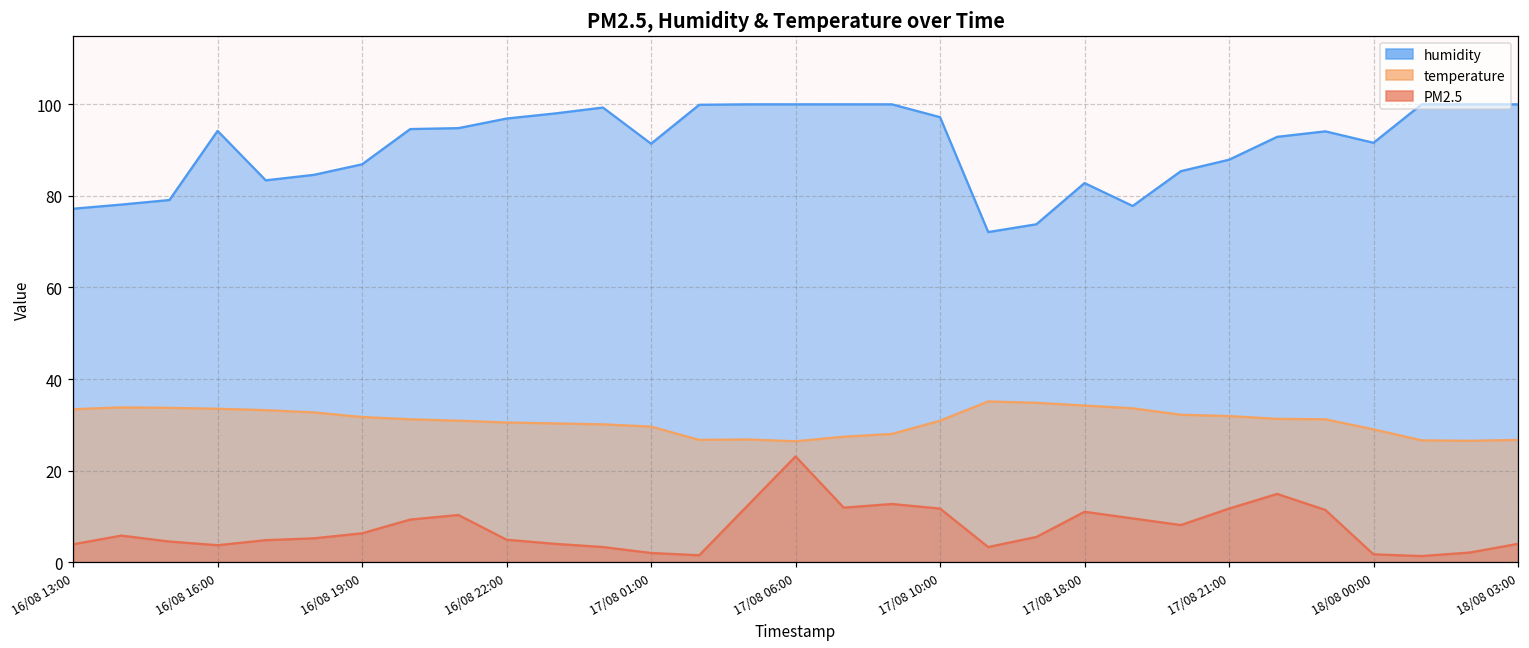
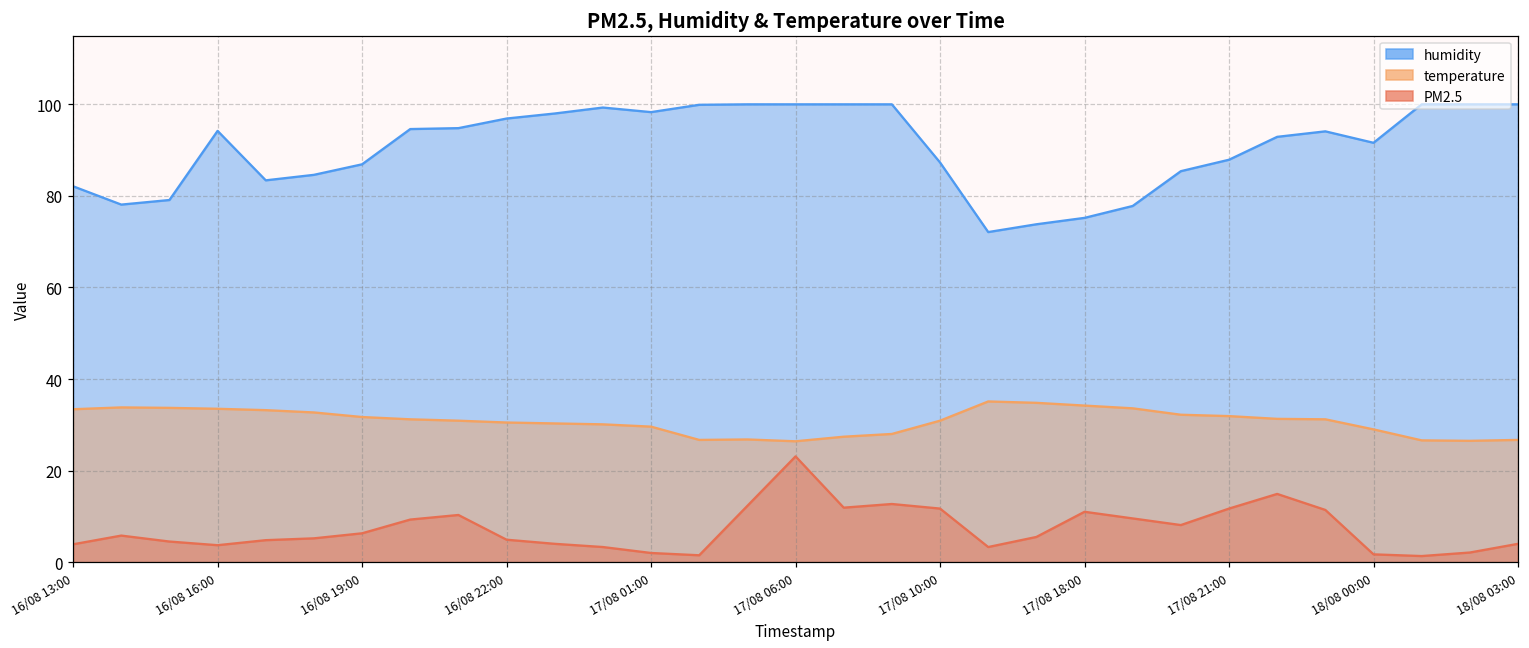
humidity, 16/08 13:00: 77 -> 82
humidity, 17/08 01:00: 91 -> 98
humidity, 17/08 10:00: 97 -> 87
humidity, 17/08 18:00: 83 -> 75
